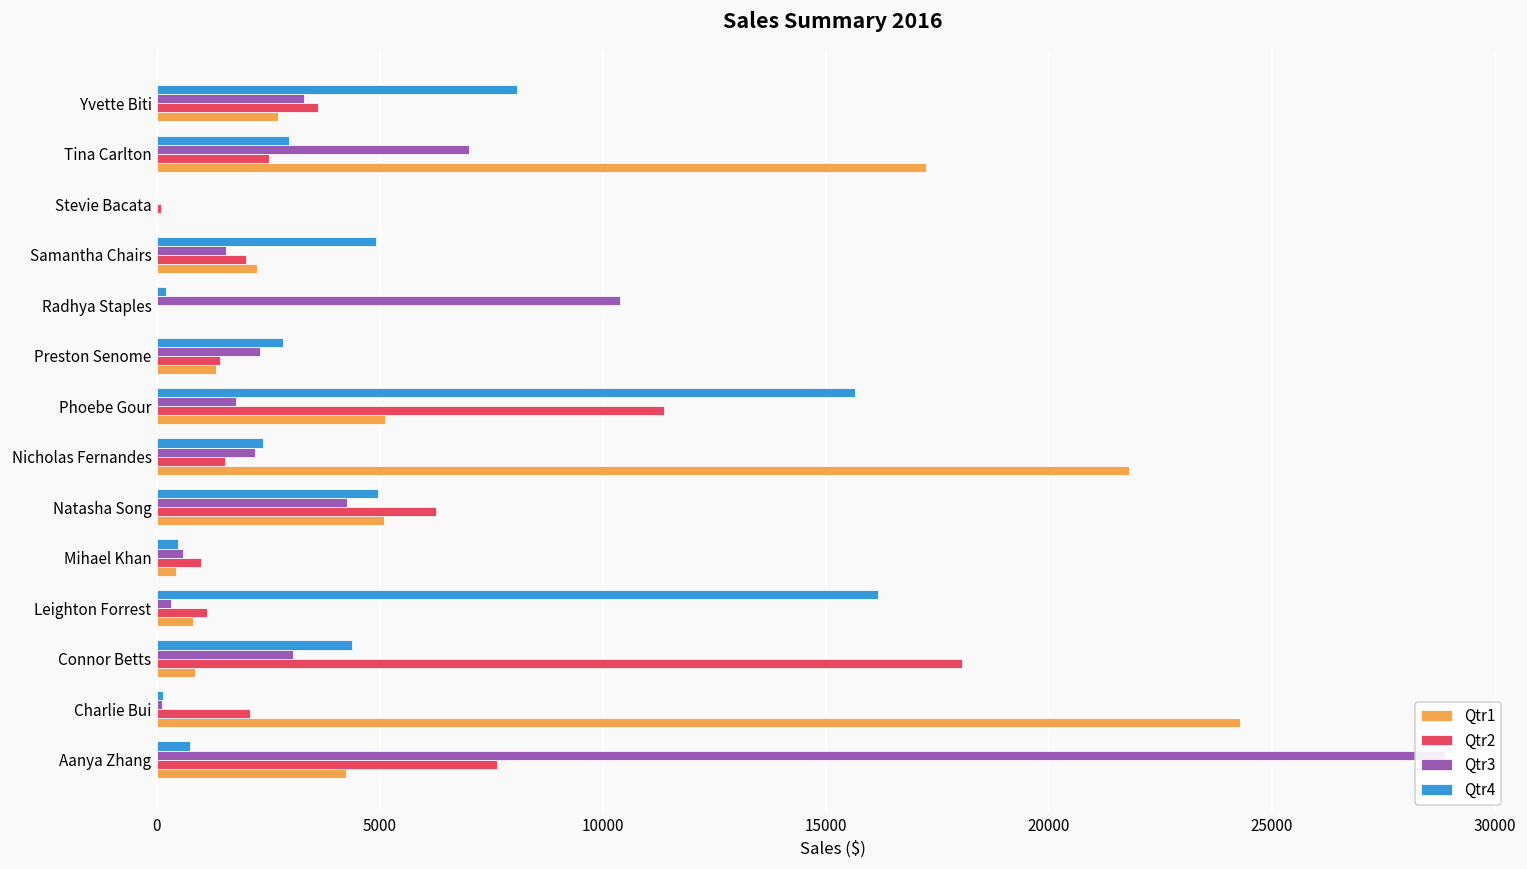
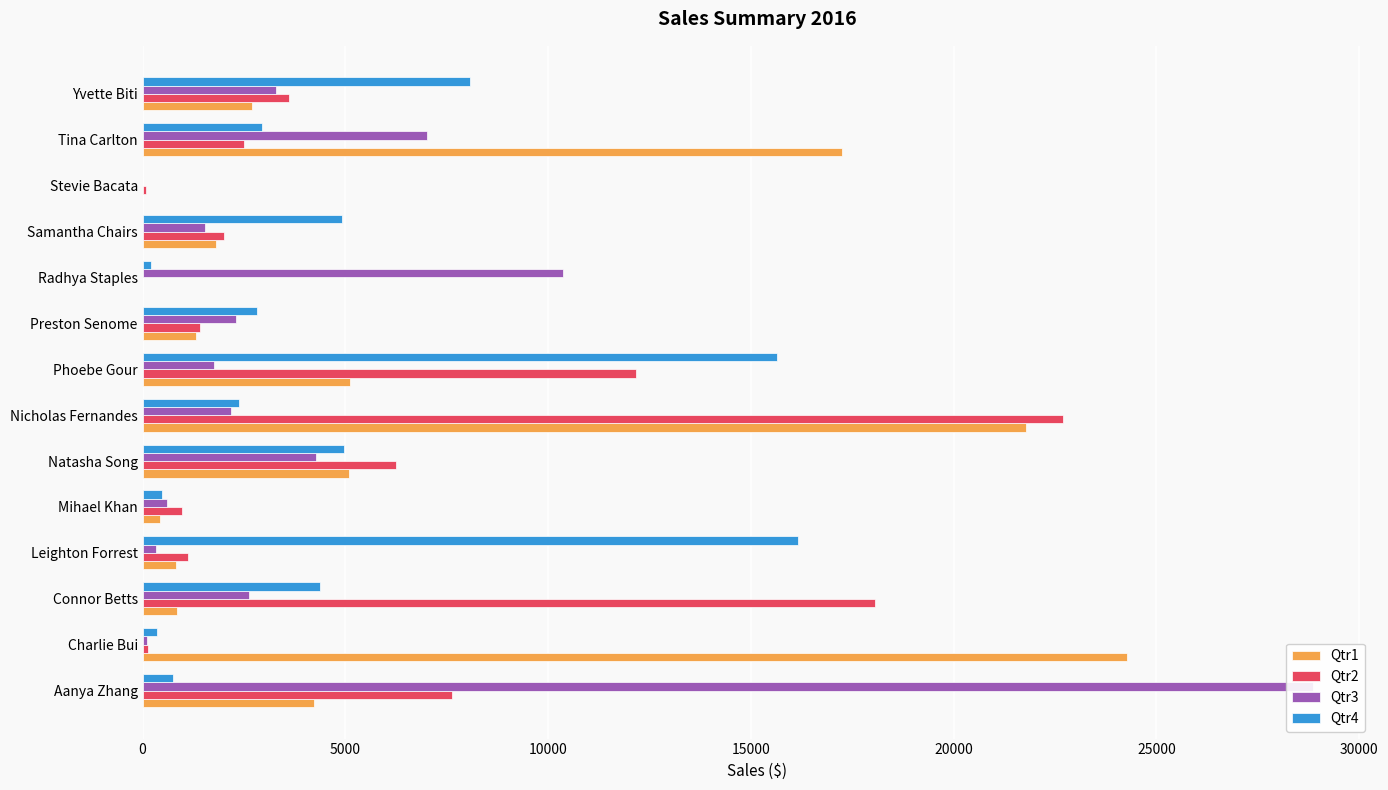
Qtr1, Samantha Chairs: 2200 -> 1800
Qtr2, Phoebe Gour: 11400 -> 12200
Qtr2, Nicholas Fernandes: 1500 -> 22700
Qtr3, Connor Betts: 3100 -> 2600
Qtr4, Charlie Bui: 100 -> 400
Qtr2, Charlie Bui: 2100 -> 100
